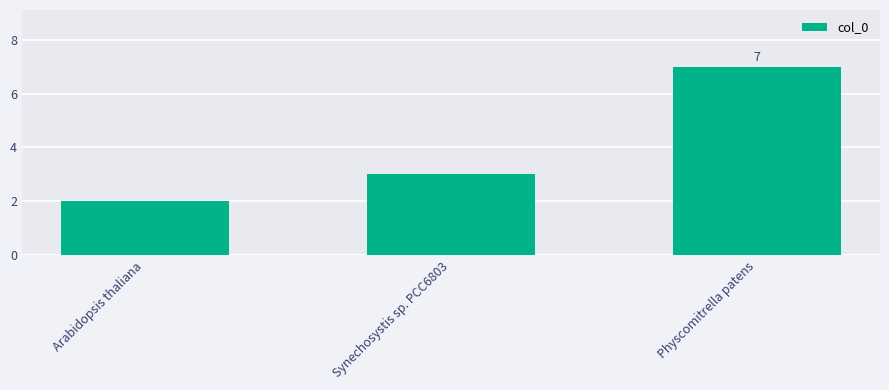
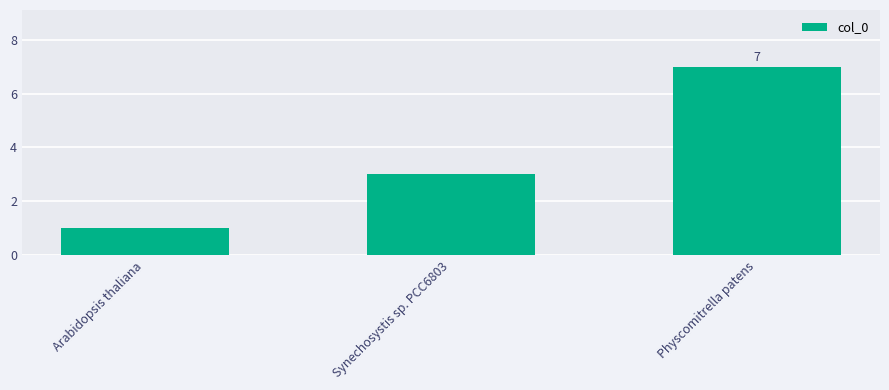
Arabidopsis thaliana: 2 -> 1
